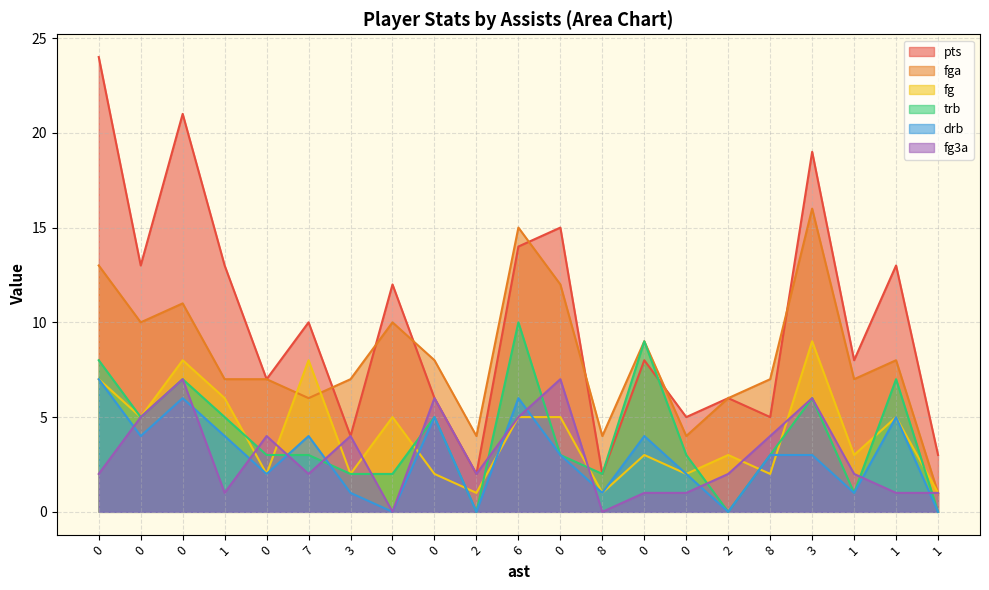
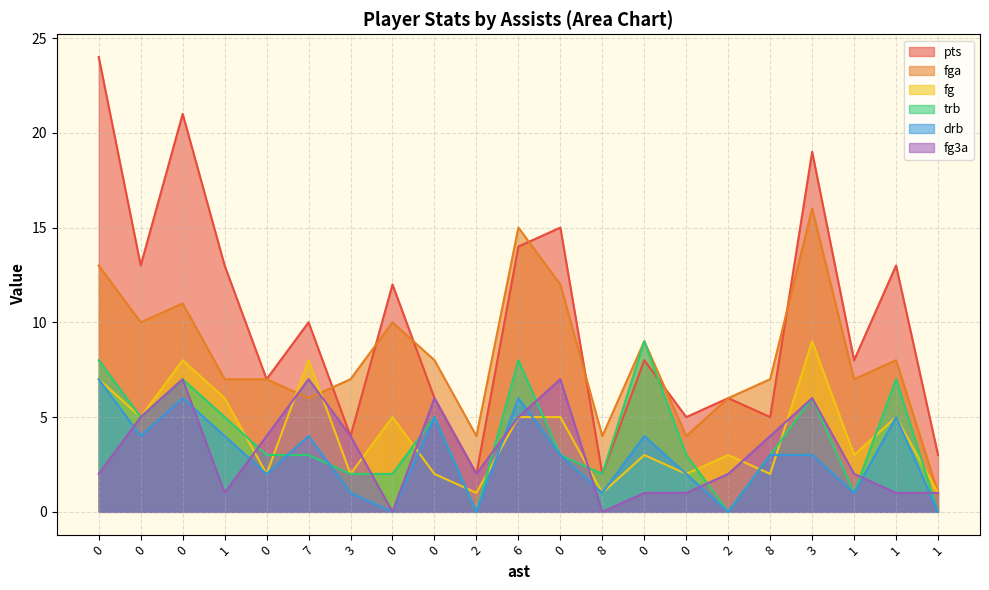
fg3a, 7: 2 -> 7
trb, 6: 10 -> 8
